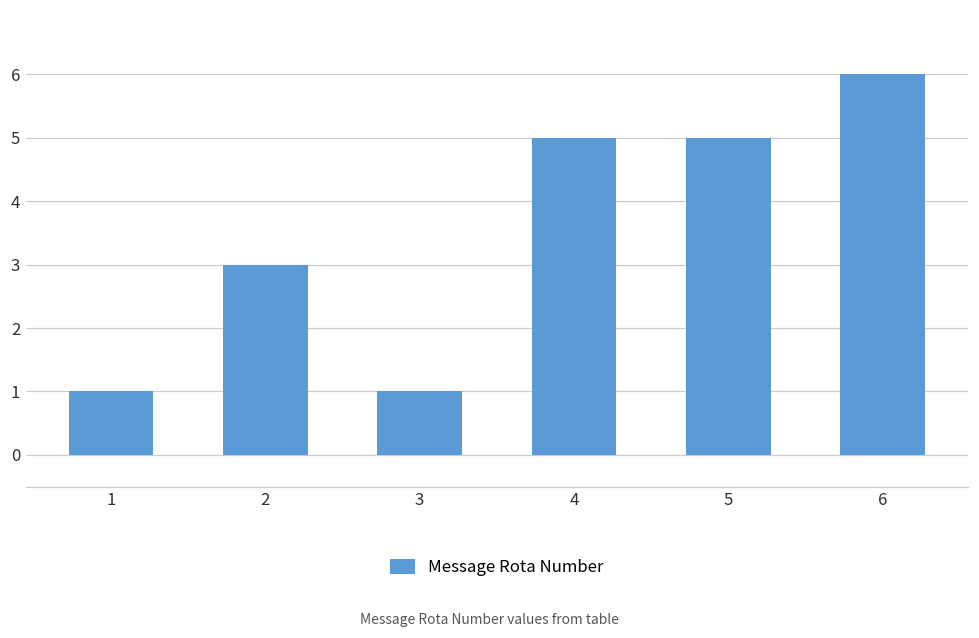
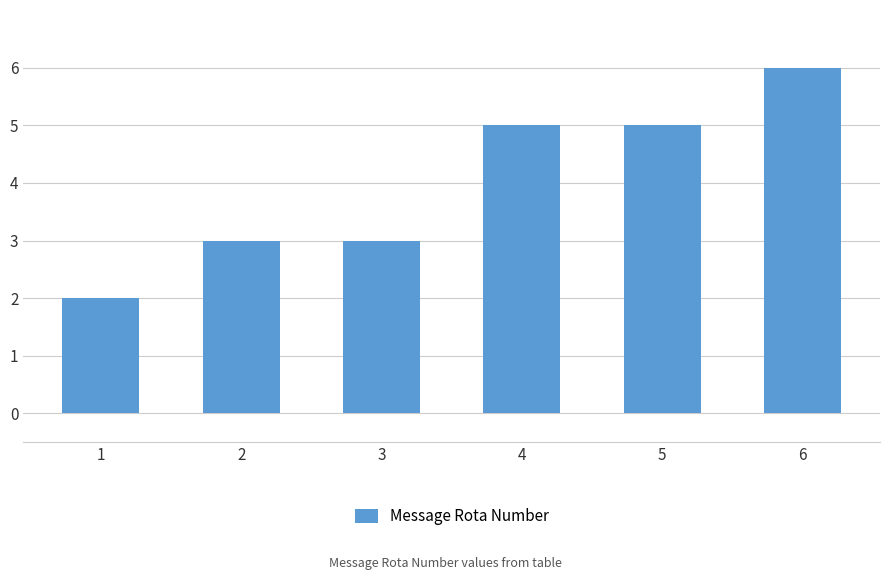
1: 1 -> 2
3: 1 -> 3
